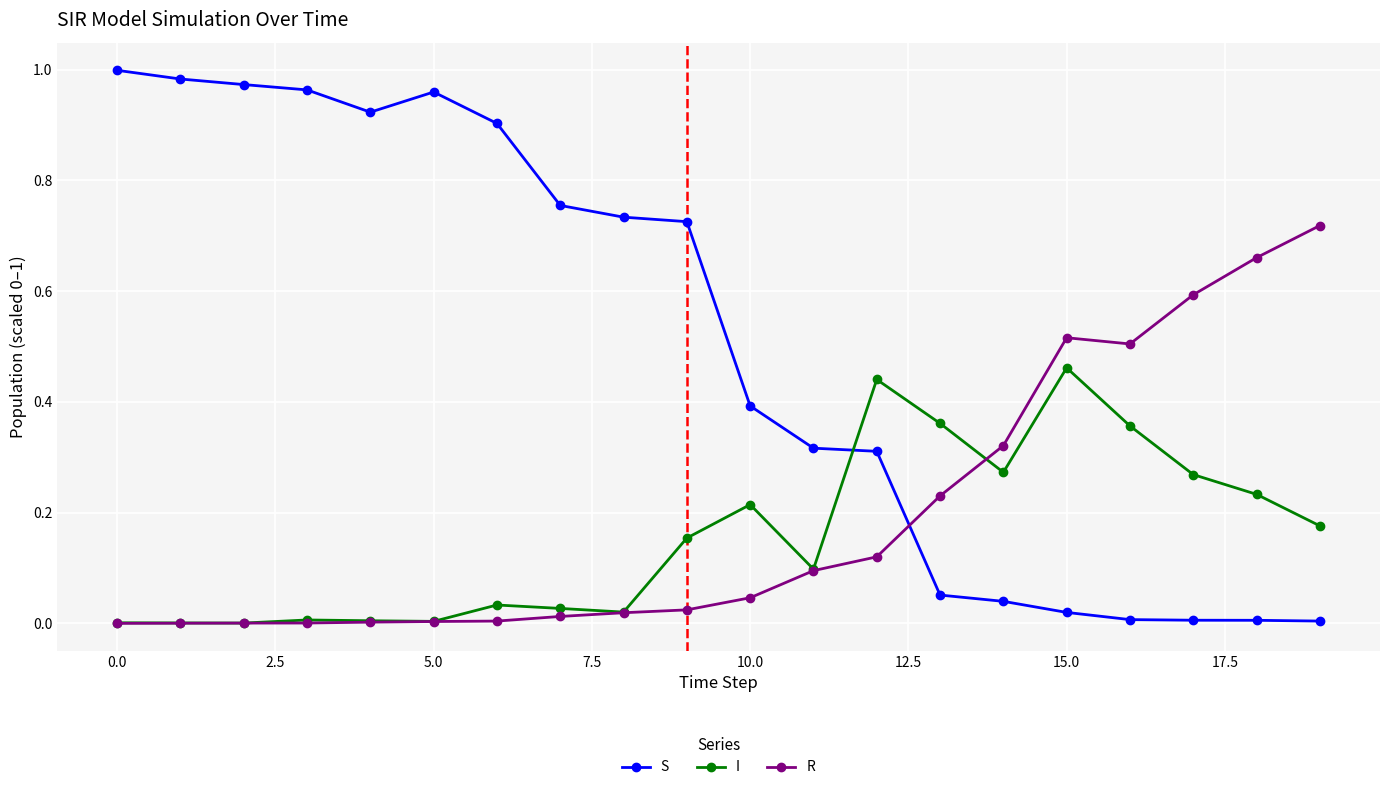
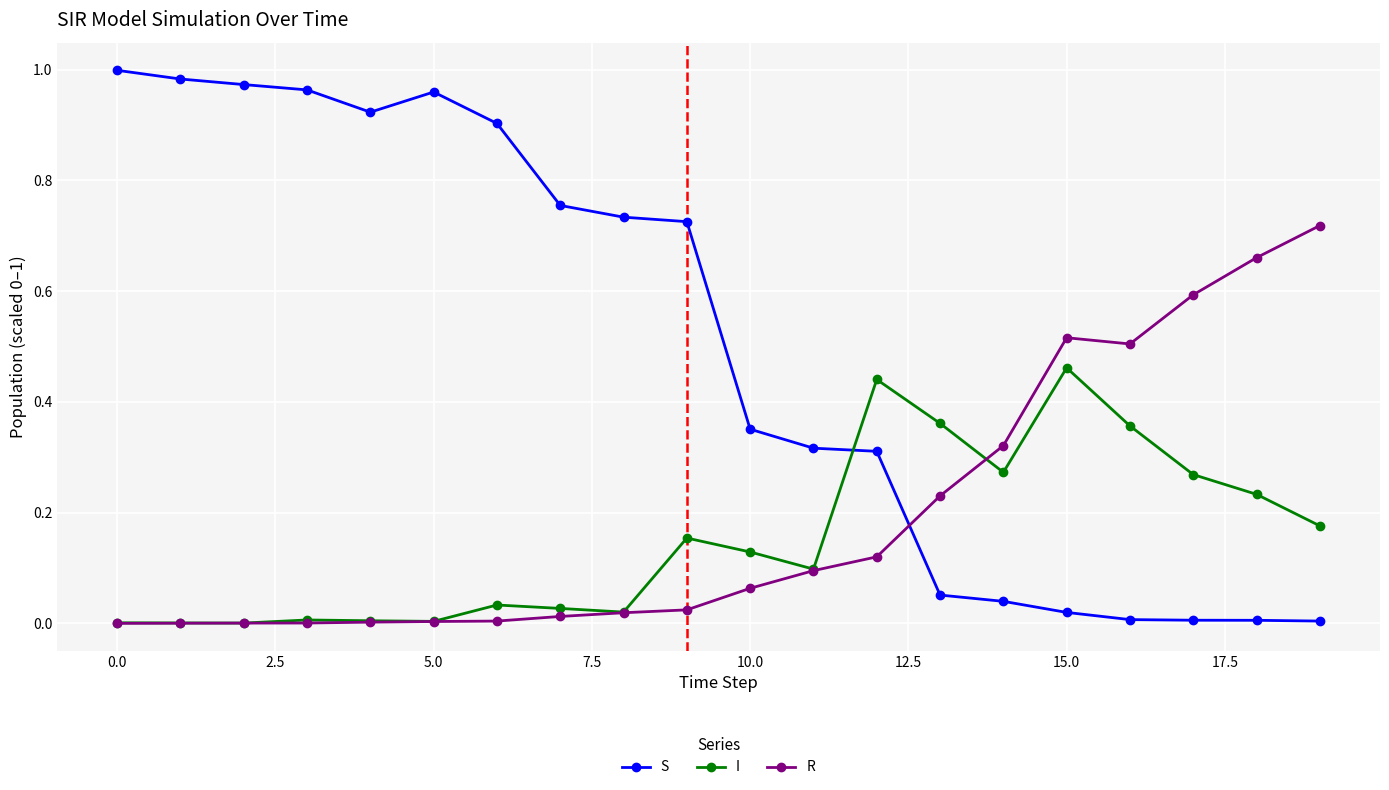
S, 10.0: 0.39 -> 0.35
I, 10.0: 0.21 -> 0.13
R, 10.0: 0.05 -> 0.06
